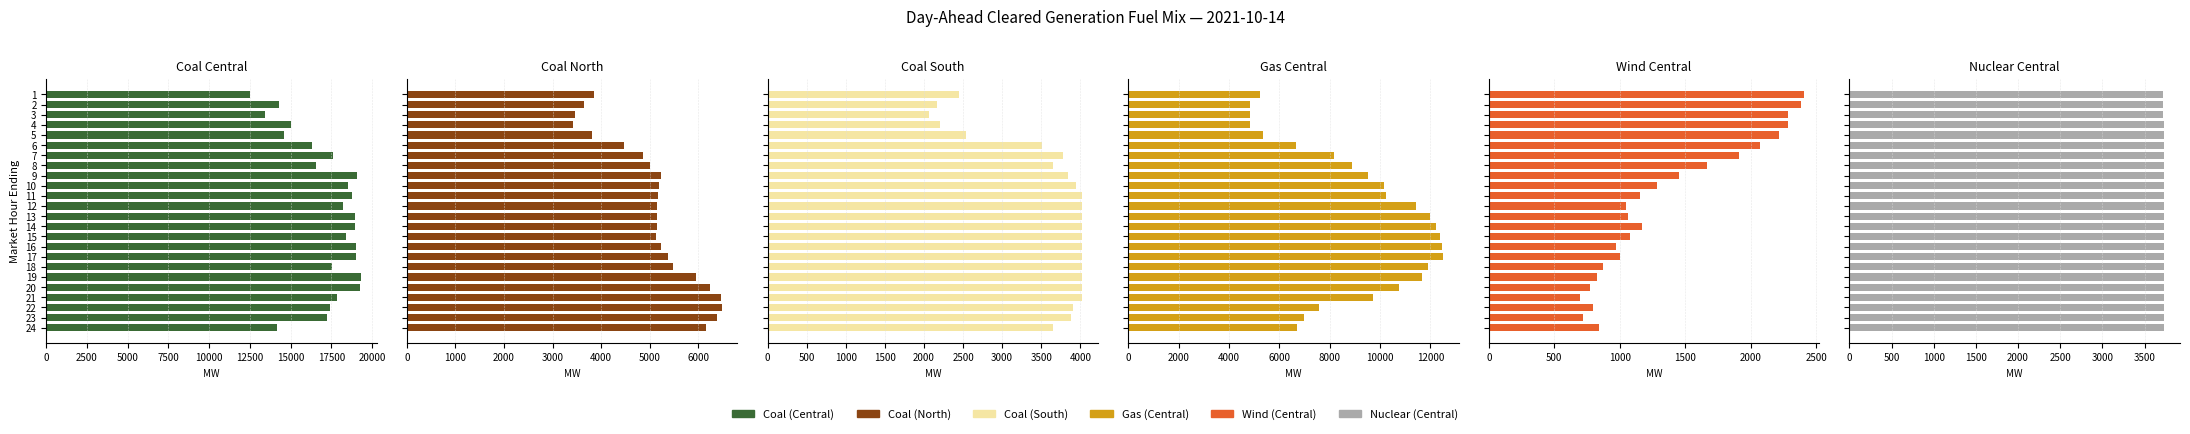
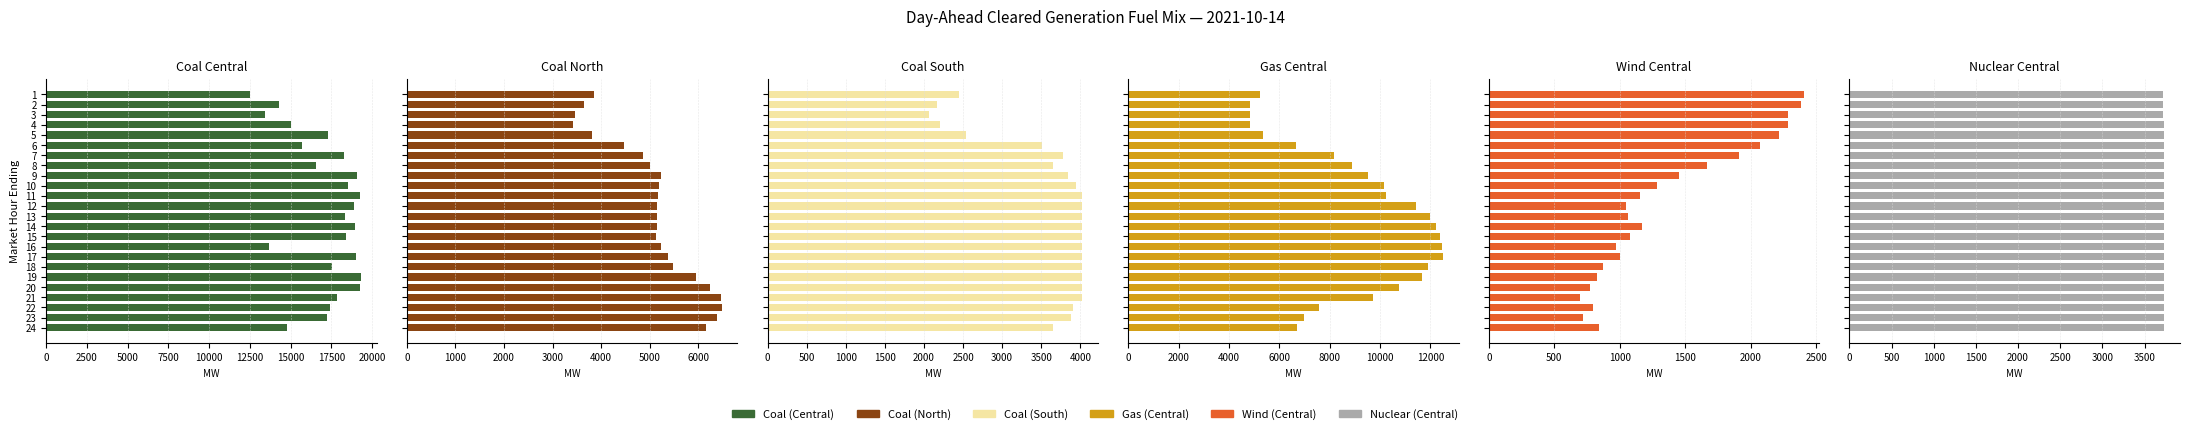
Coal Central, 5: 14600 -> 17300
Coal Central, 6: 16300 -> 15700
Coal Central, 7: 17600 -> 18300
Coal Central, 11: 18700 -> 19300
Coal Central, 12: 18200 -> 18900
Coal Central, 13: 19000 -> 18400
Coal Central, 16: 19000 -> 13700
Coal Central, 24: 14100 -> 14800
